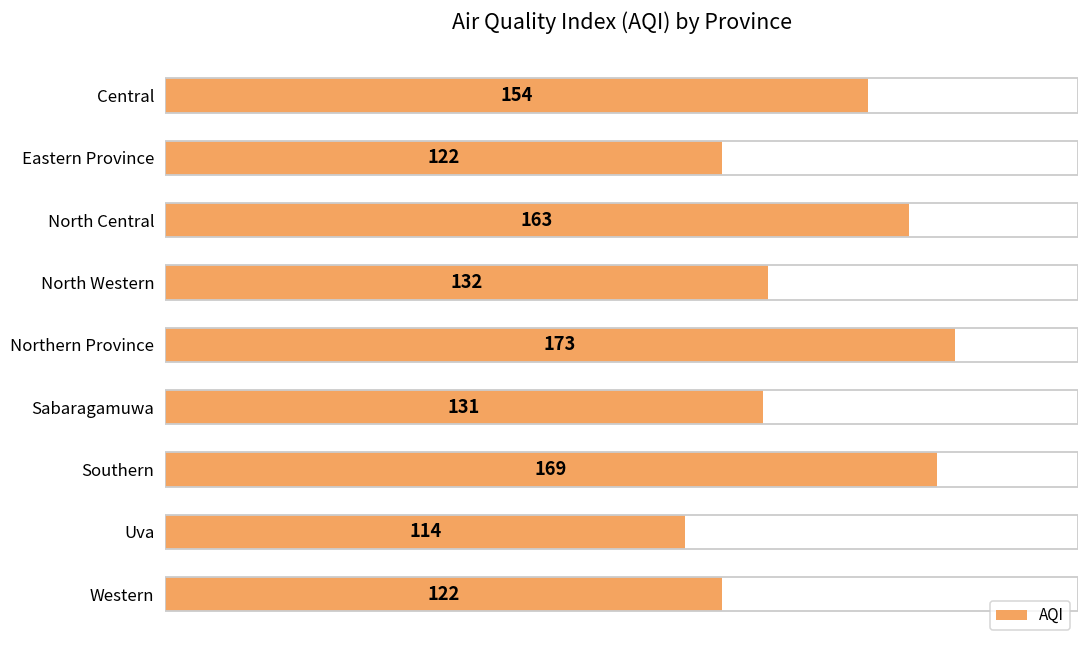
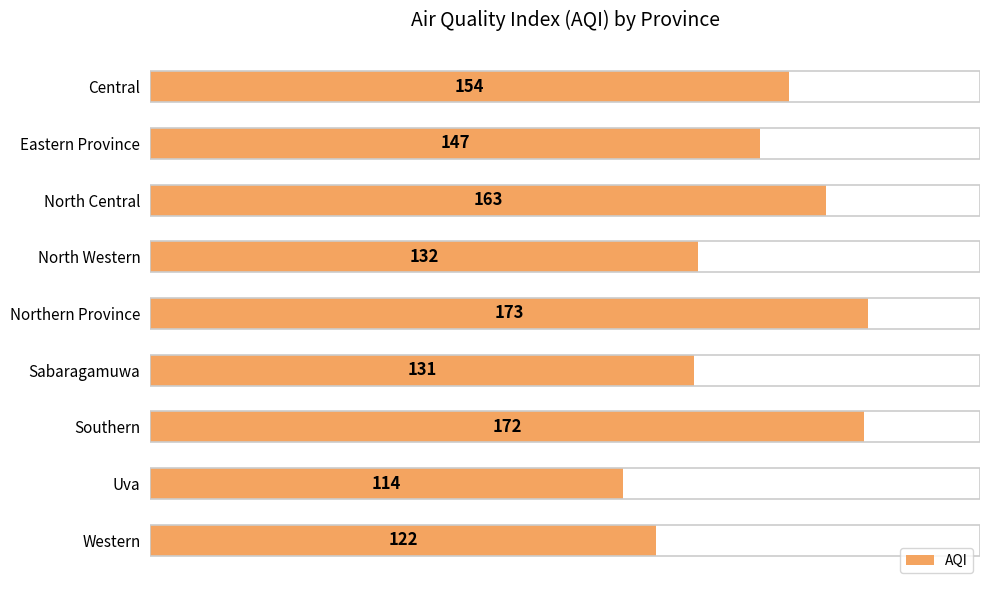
Eastern Province: 122 -> 147
Southern: 169 -> 172
